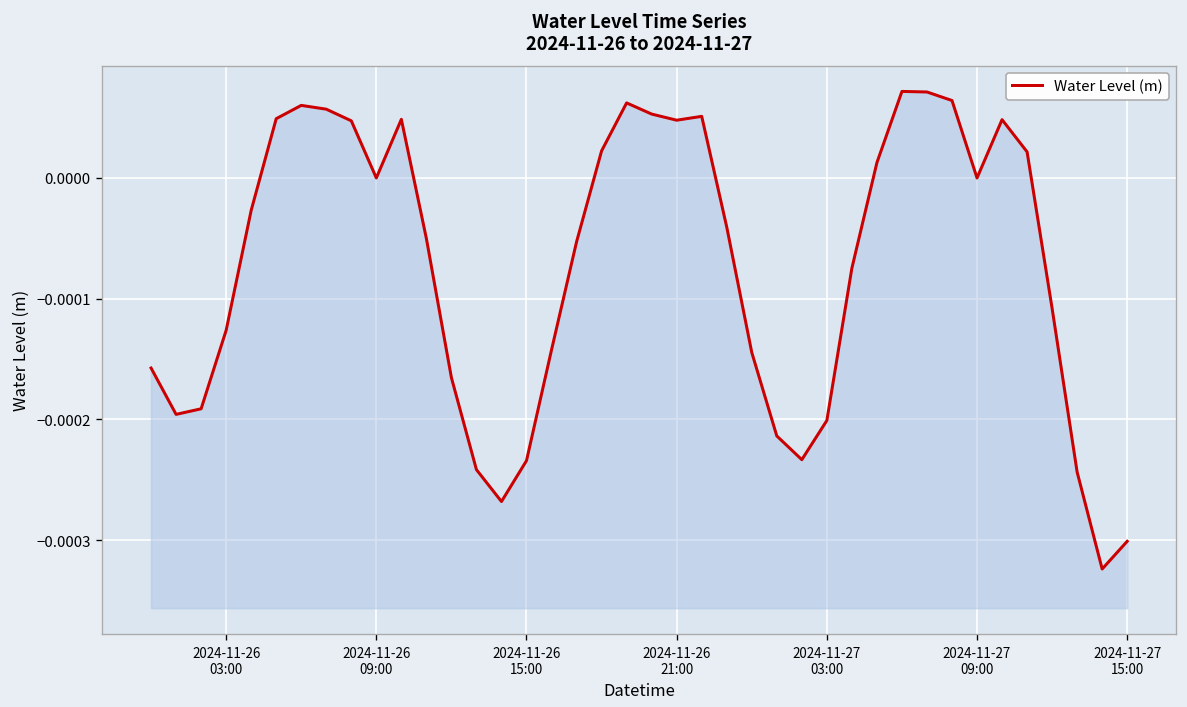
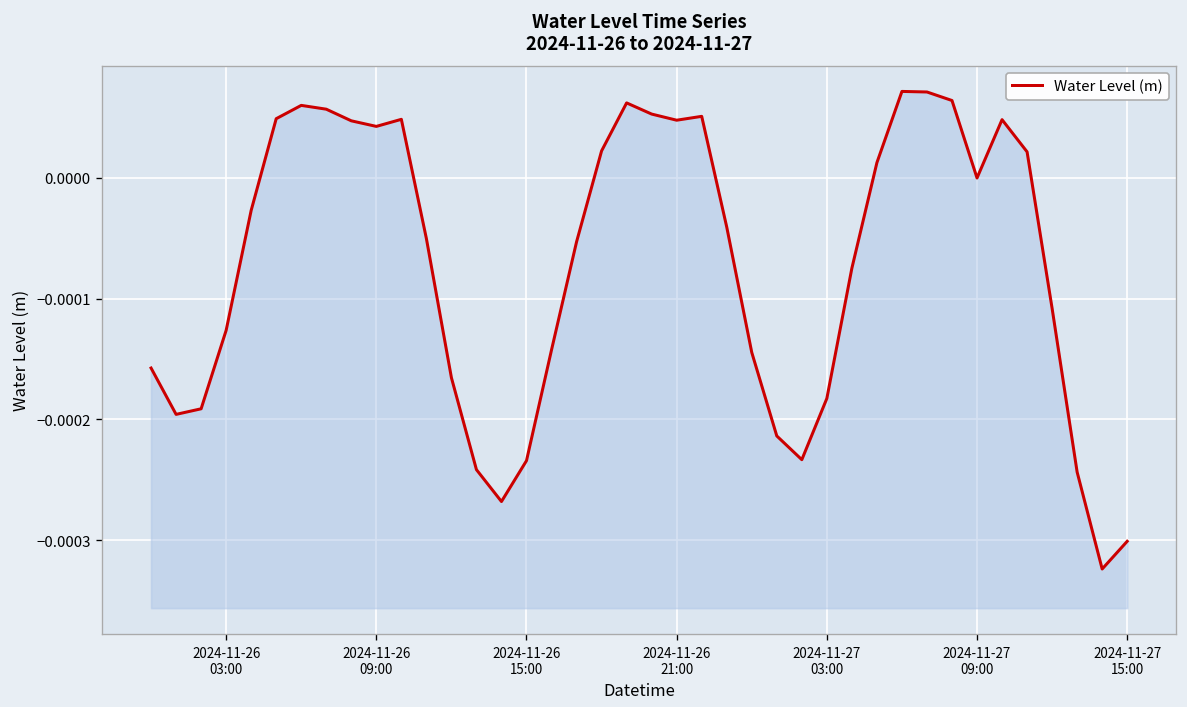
2024-11-26 09:00: 0.00000 -> 0.00004
2024-11-27 03:00: -0.000201 -> -0.000183
